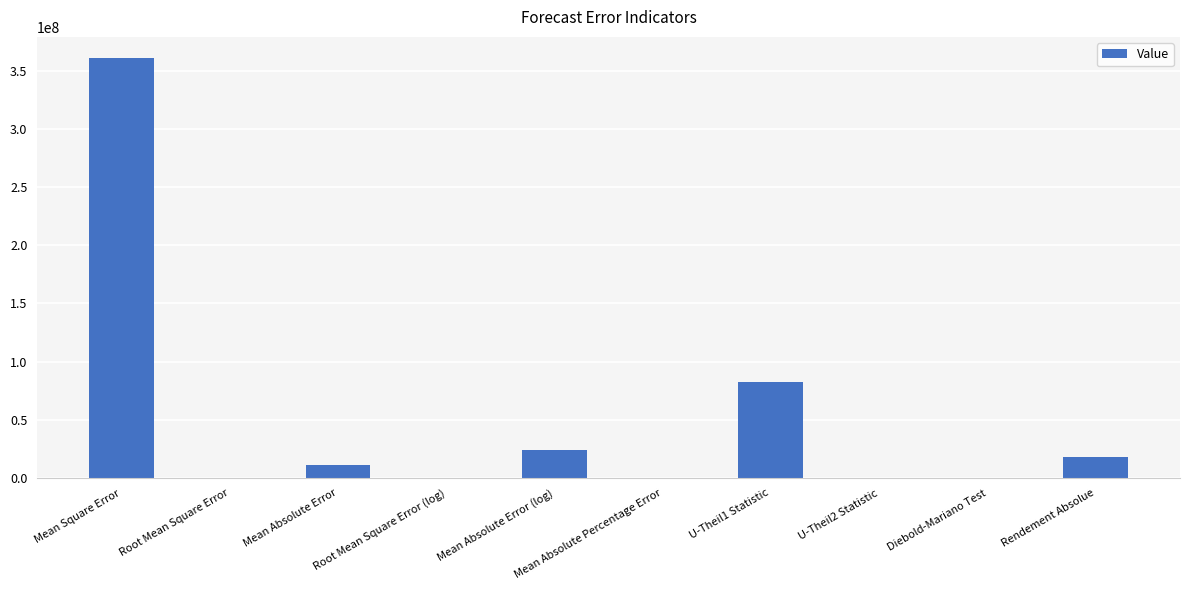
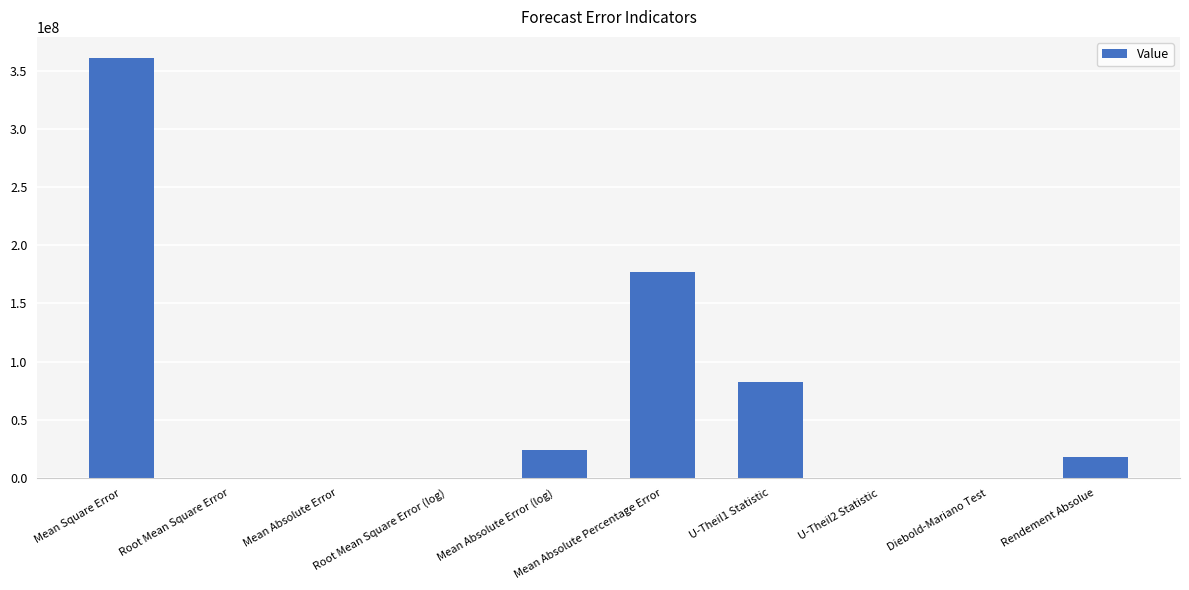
Mean Absolute Error: 12000000 -> 0
Mean Absolute Percentage Error: 0 -> 177000000
